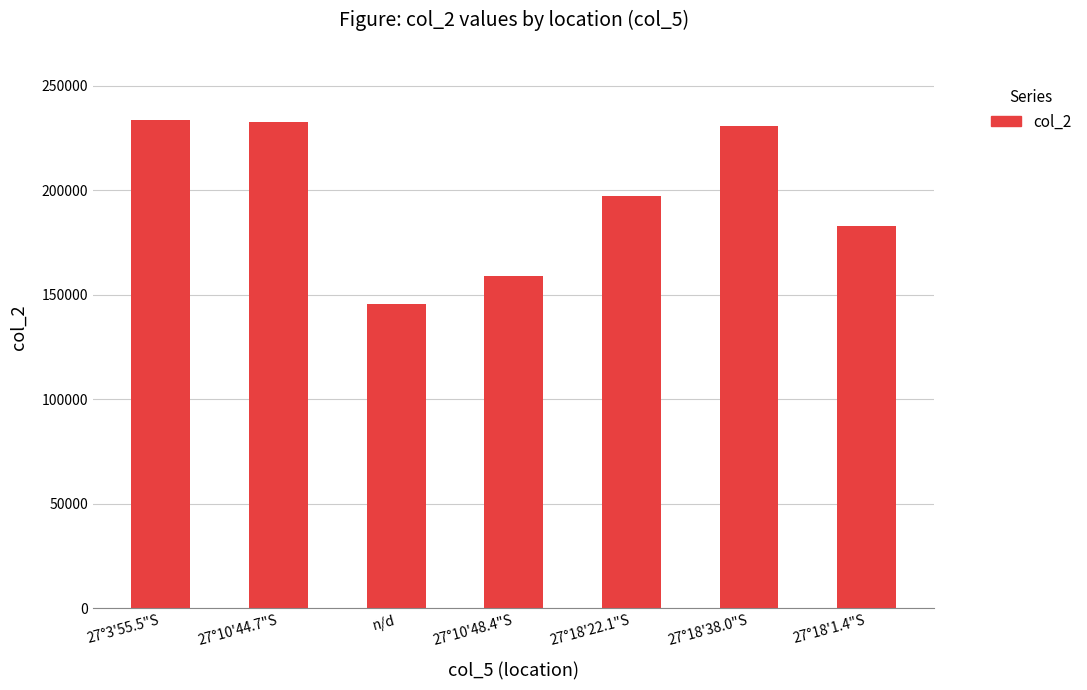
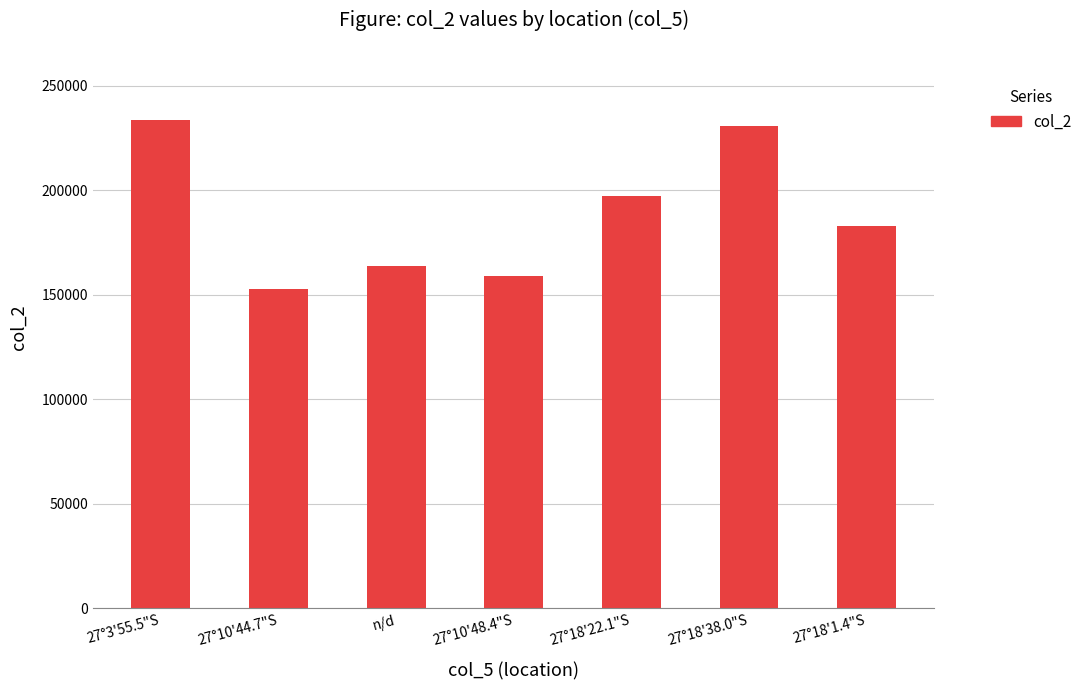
27°10'44.7"S: 232000 -> 153000
n/d: 145000 -> 164000
